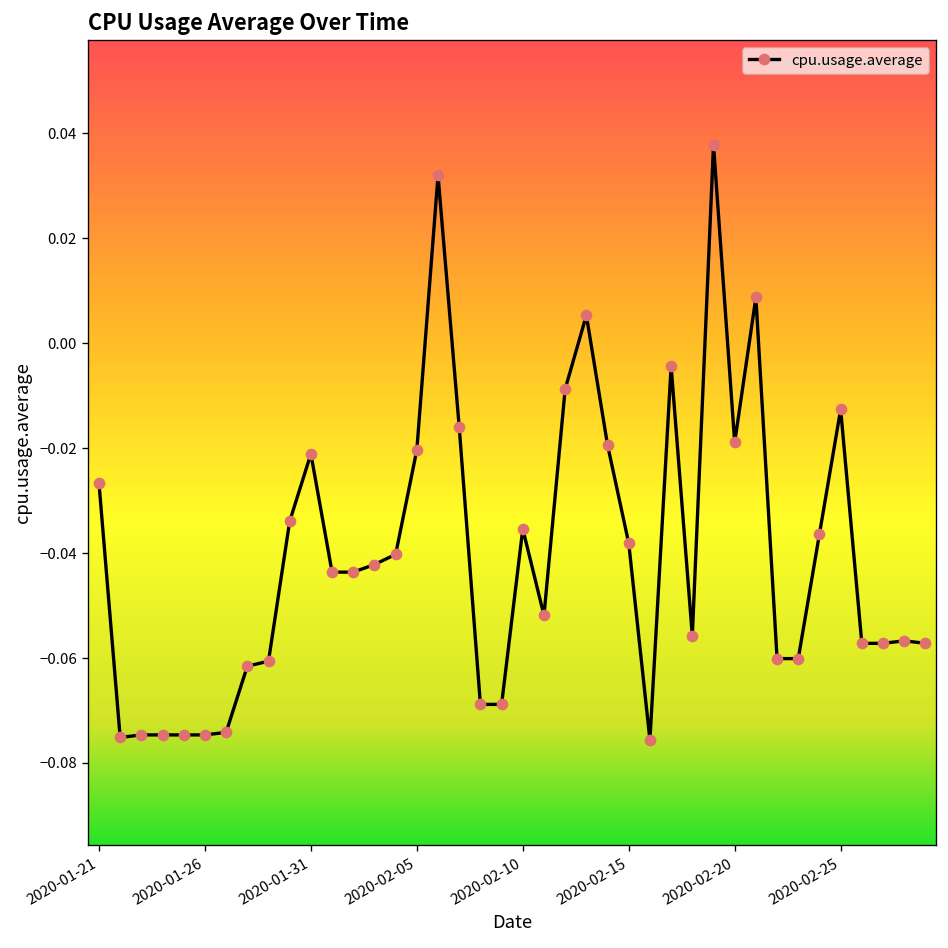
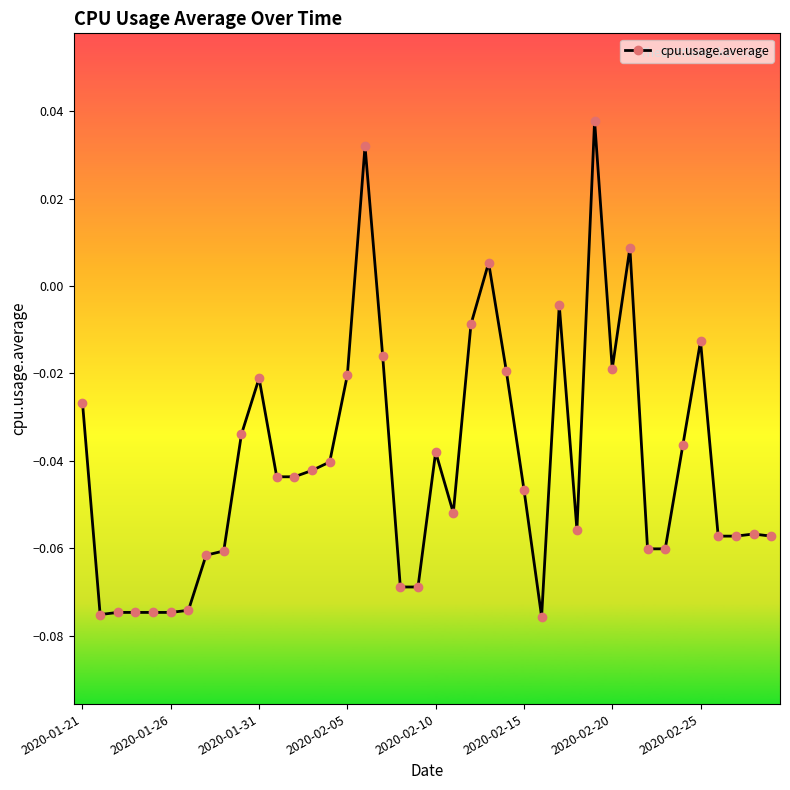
2020-02-10: -0.035 -> -0.038
2020-02-15: -0.038 -> -0.047
